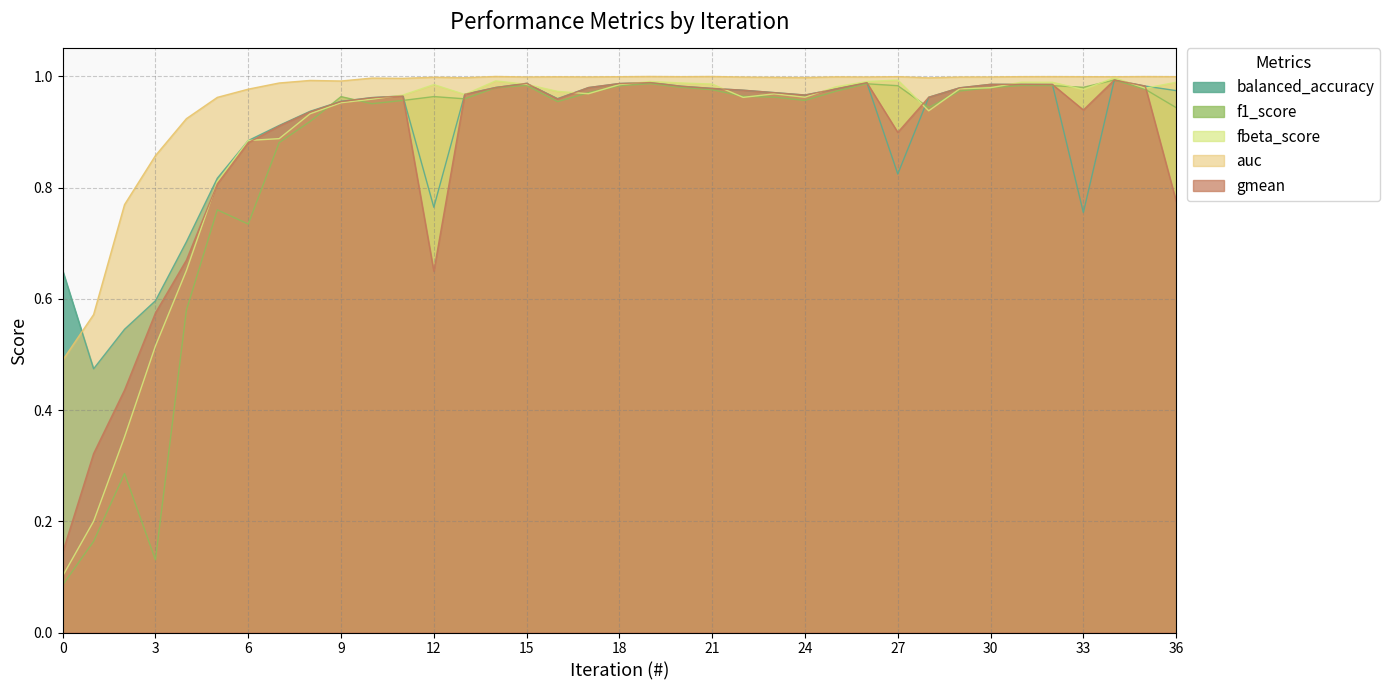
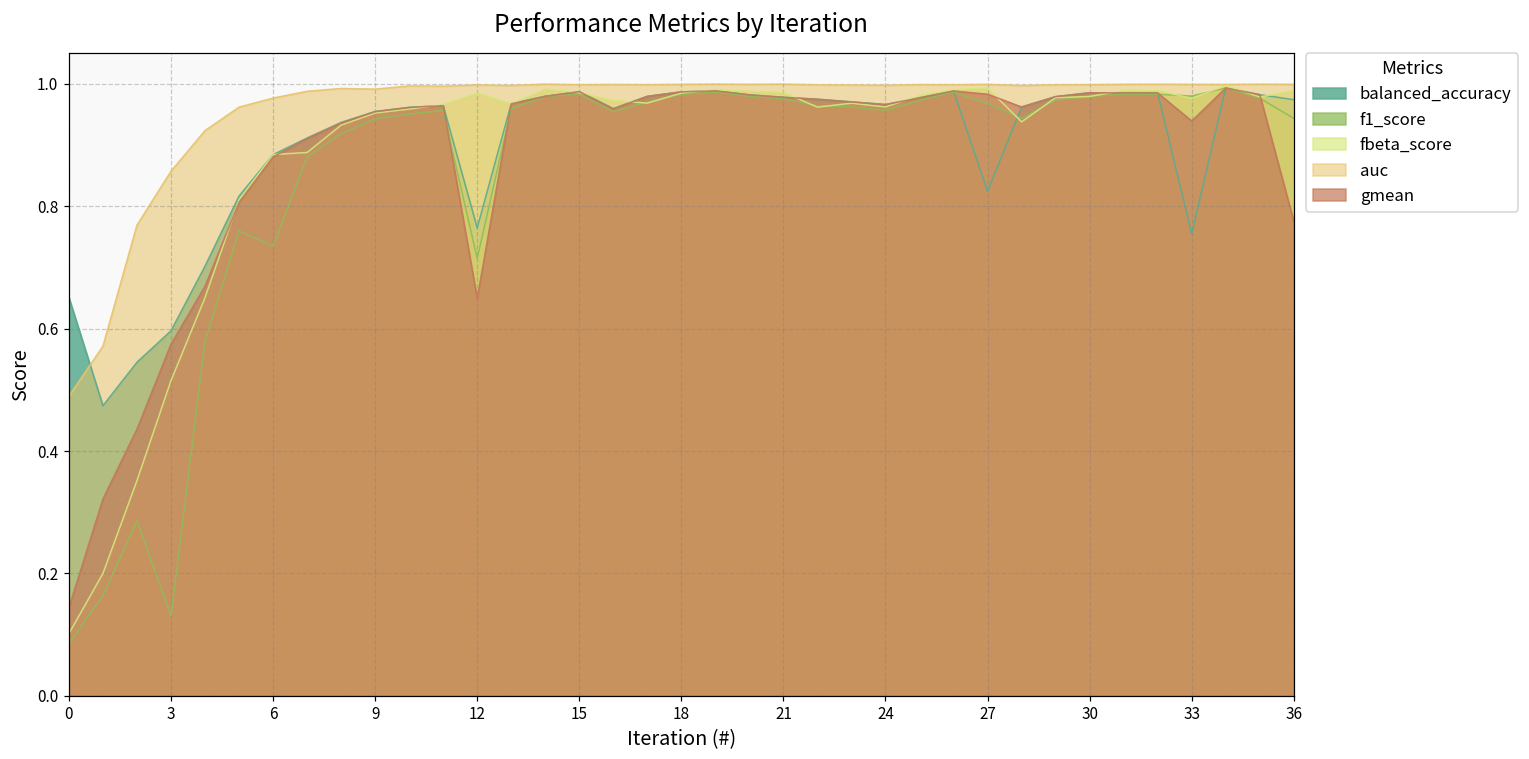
f1_score, 9: 0.96 -> 0.94
f1_score, 12: 0.96 -> 0.71
f1_score, 27: 0.98 -> 0.97
gmean, 27: 0.90 -> 0.98
